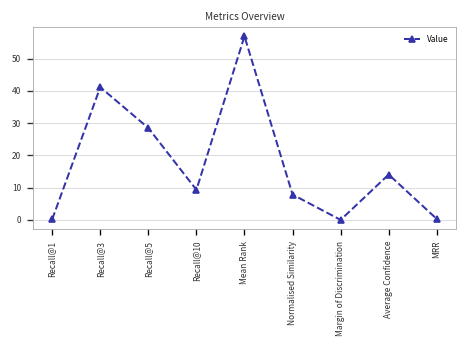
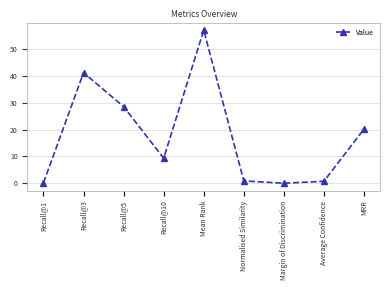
Normalised Similarity: 8 -> 1
Average Confidence: 14 -> 1
MRR: 0 -> 20
